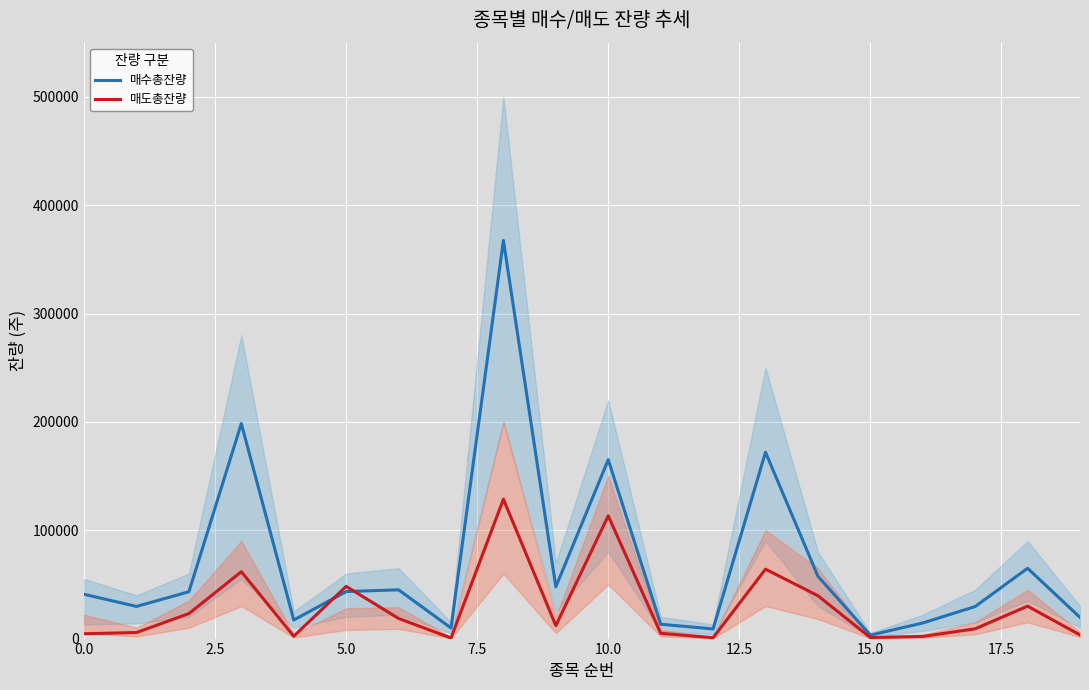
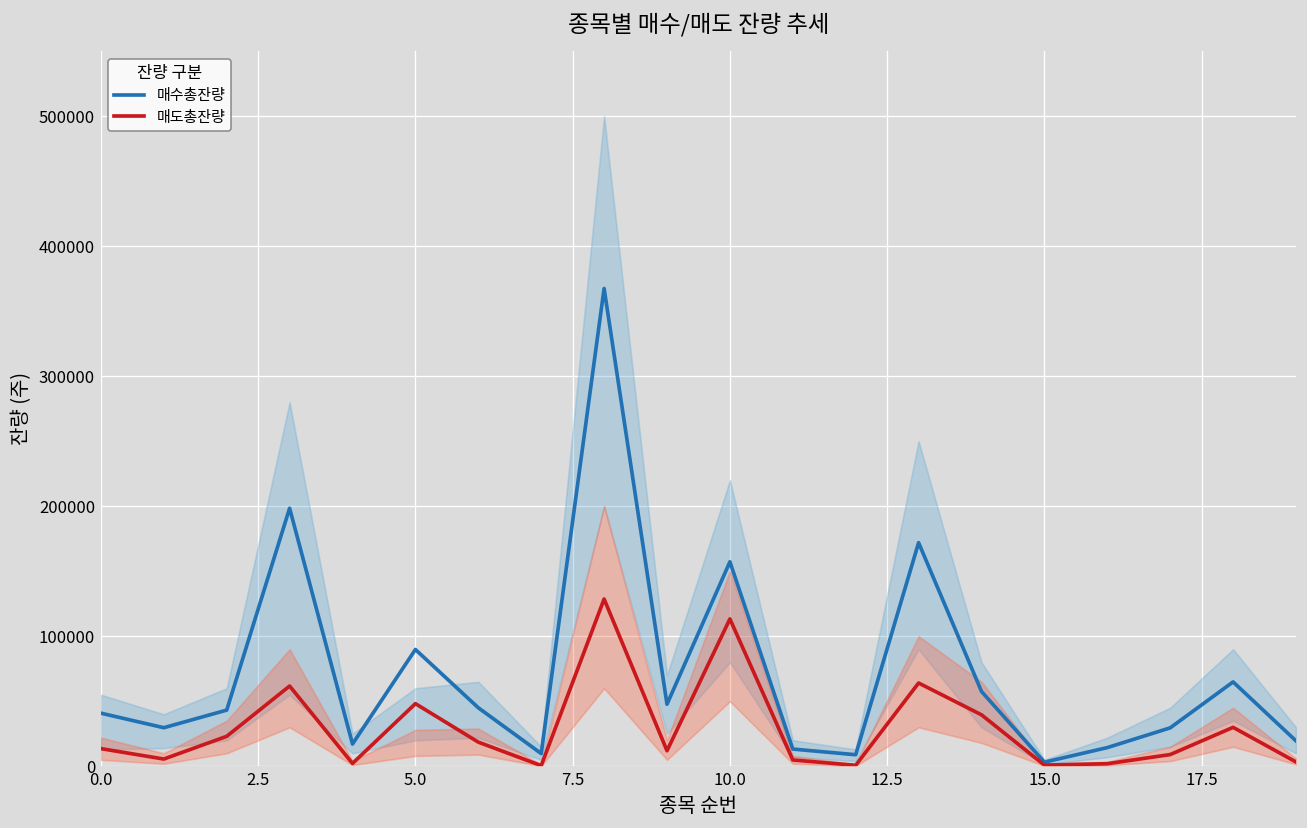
매도총잔량, 0.0: 4000 -> 14000
매수총잔량, 5.0: 43000 -> 90000
매수총잔량, 10.0: 165000 -> 157000
